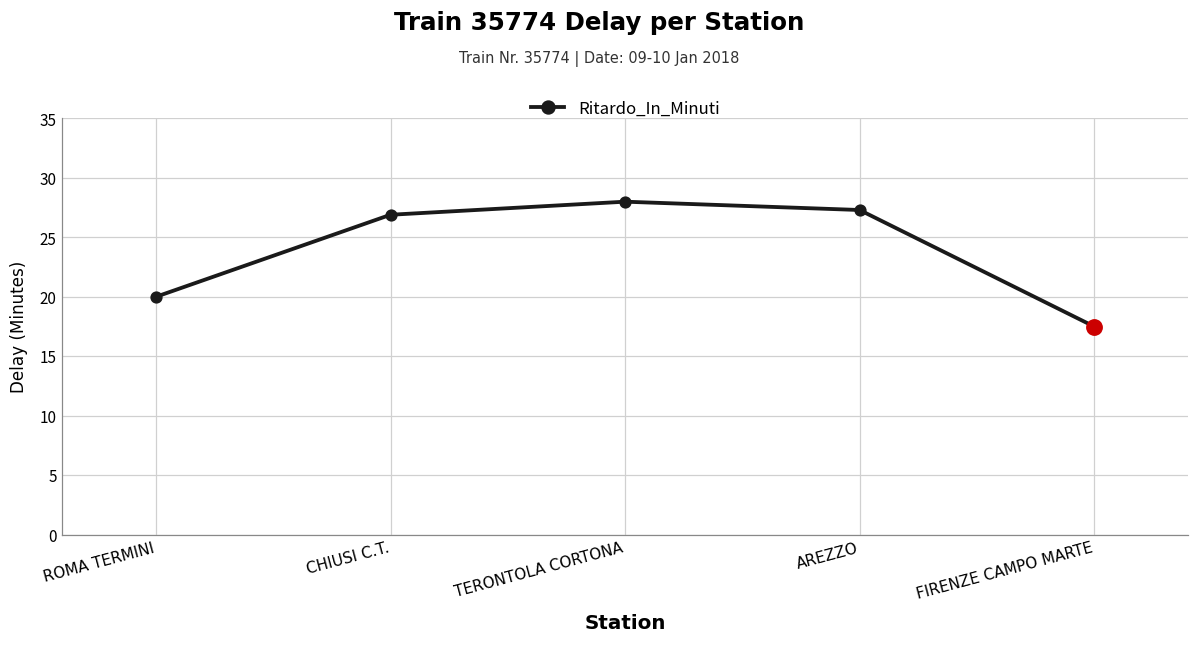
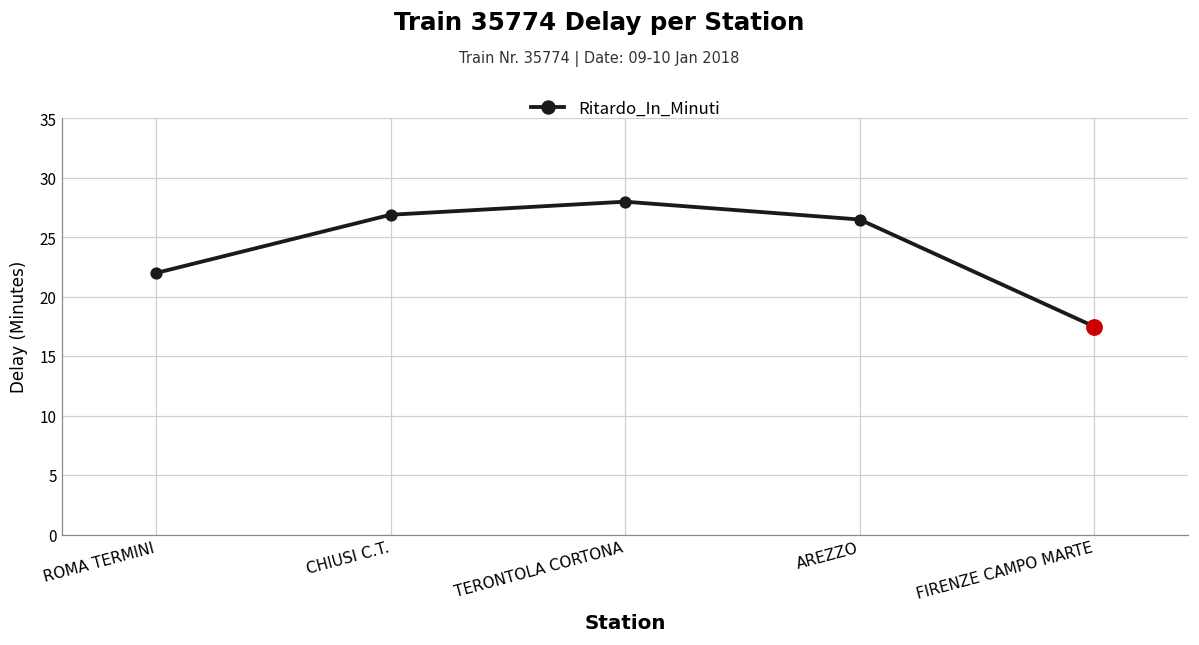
Ritardo_In_Minuti, ROMA TERMINI: 20 -> 22
Ritardo_In_Minuti, AREZZO: 27.3 -> 26.5
